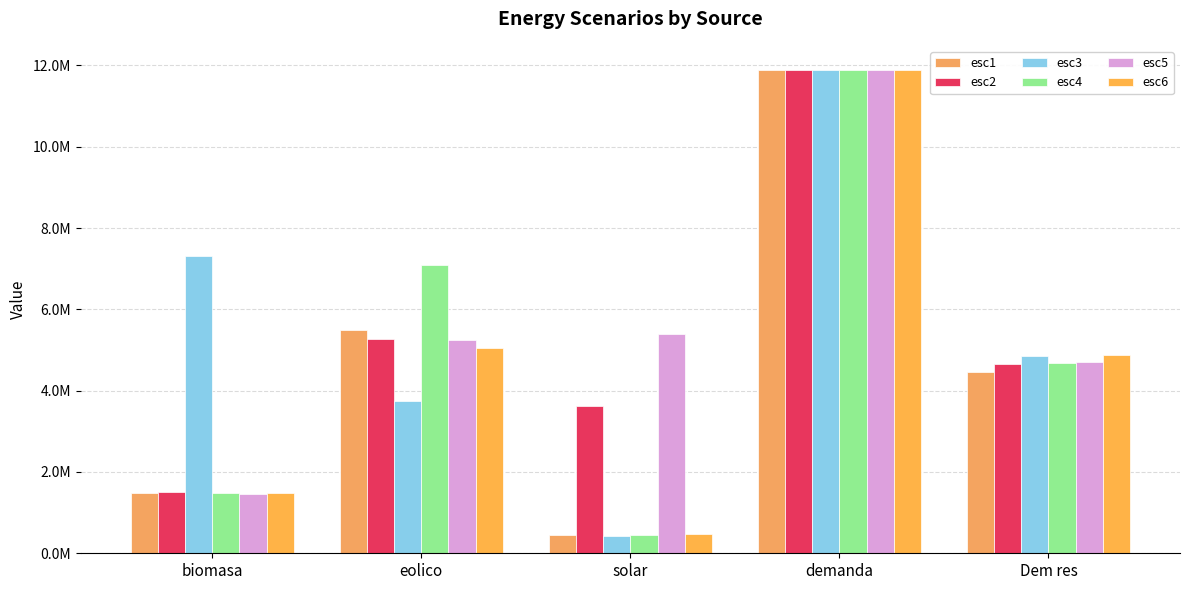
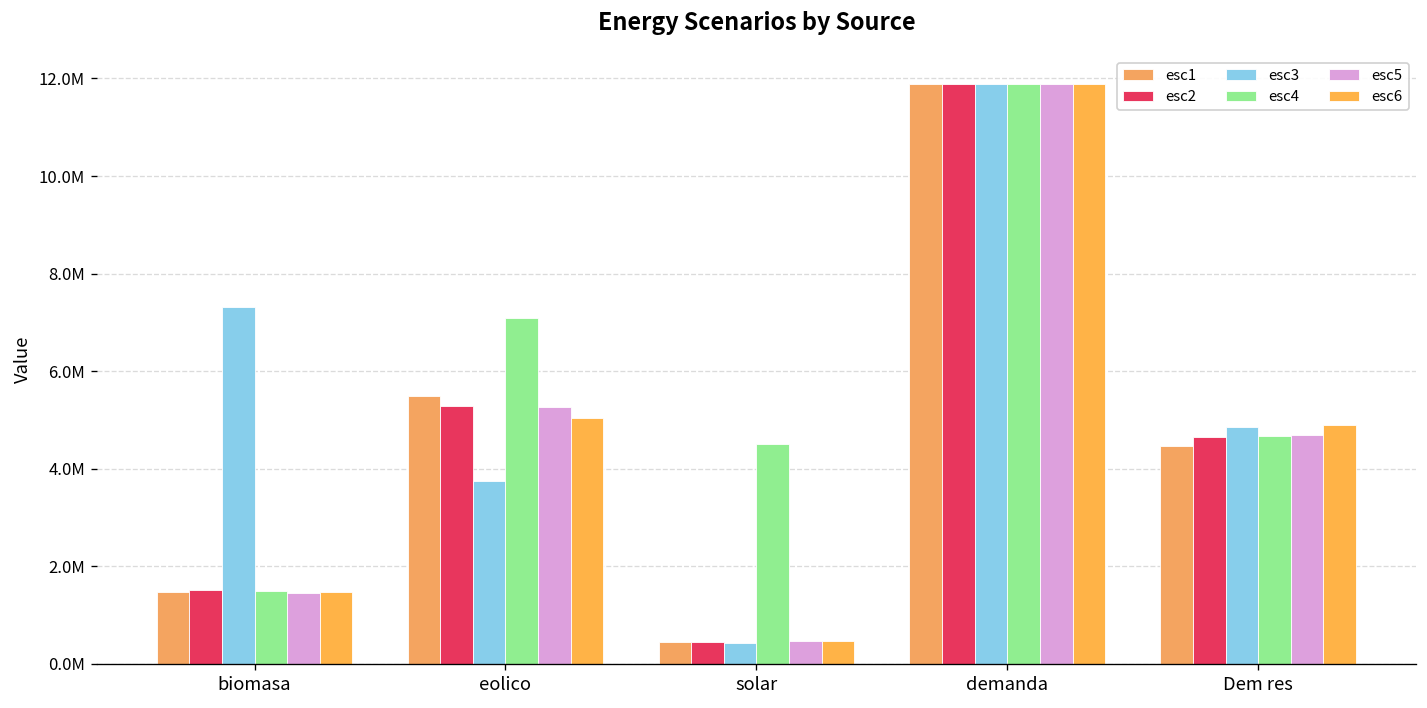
esc2, solar: 3600000 -> 500000
esc4, solar: 400000 -> 4500000
esc5, solar: 5400000 -> 500000
